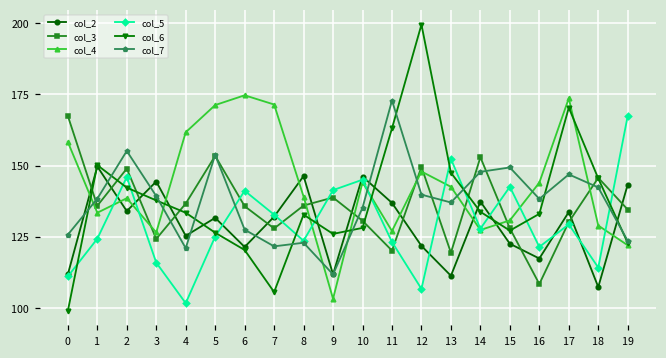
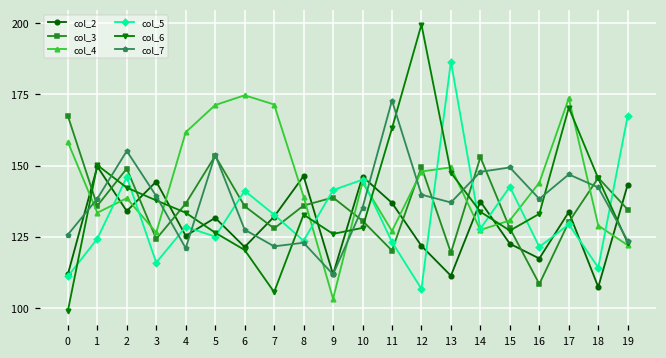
col_5, 4: 102 -> 128
col_4, 13: 143 -> 149
col_5, 13: 152 -> 187
